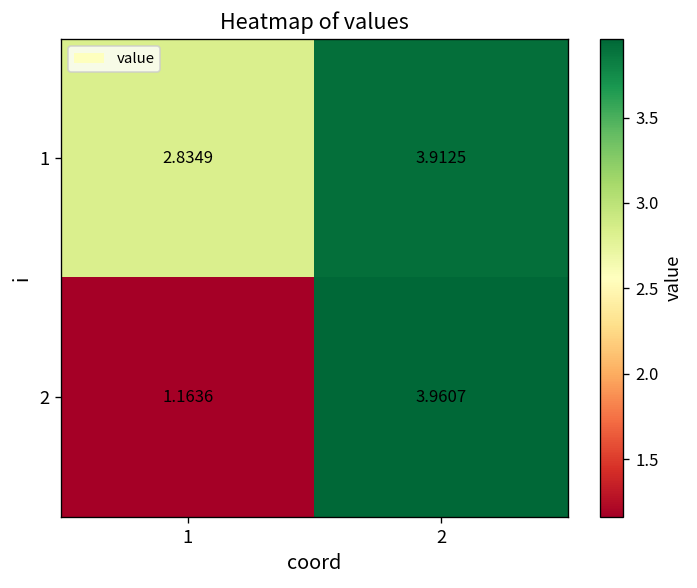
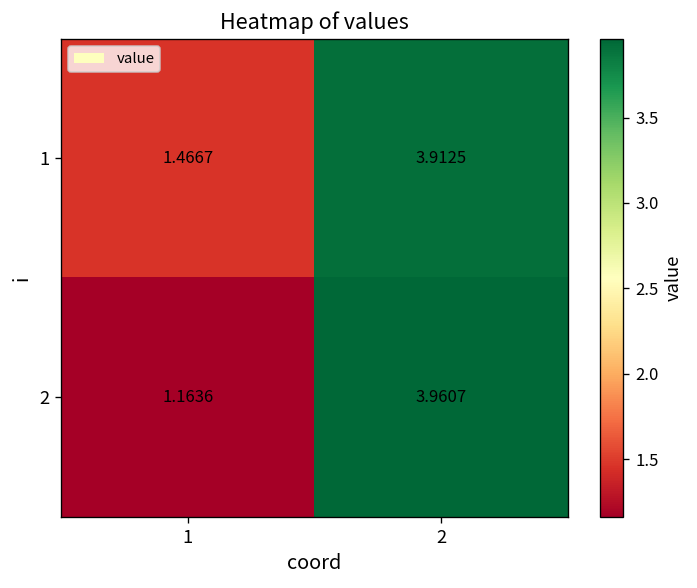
1, 1: 2.8349 -> 1.4667
